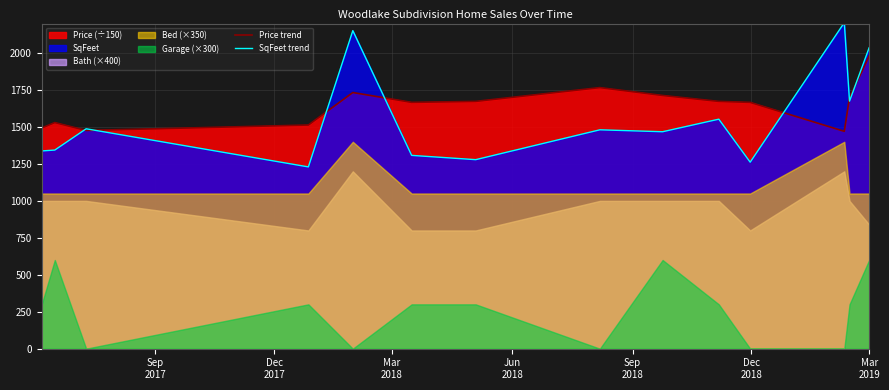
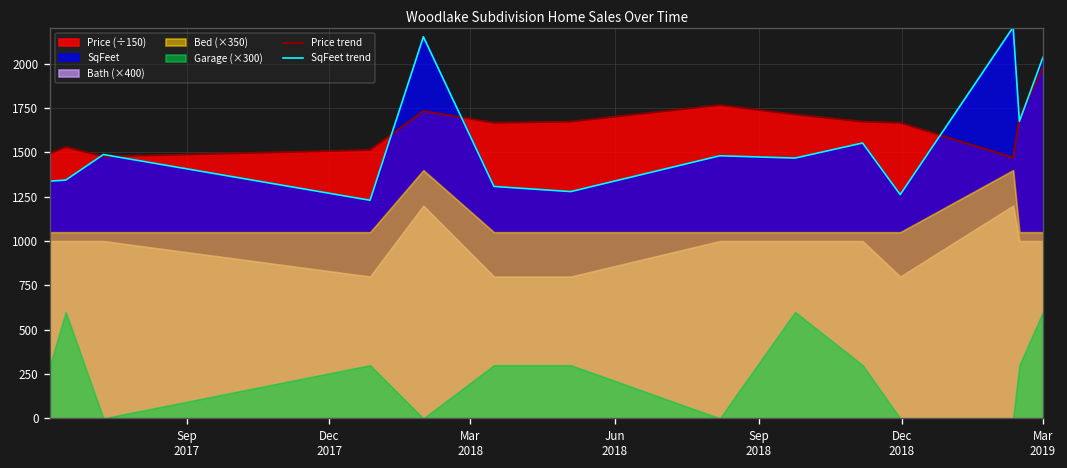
Bath (×400), Mar 2019: 840 -> 1000
